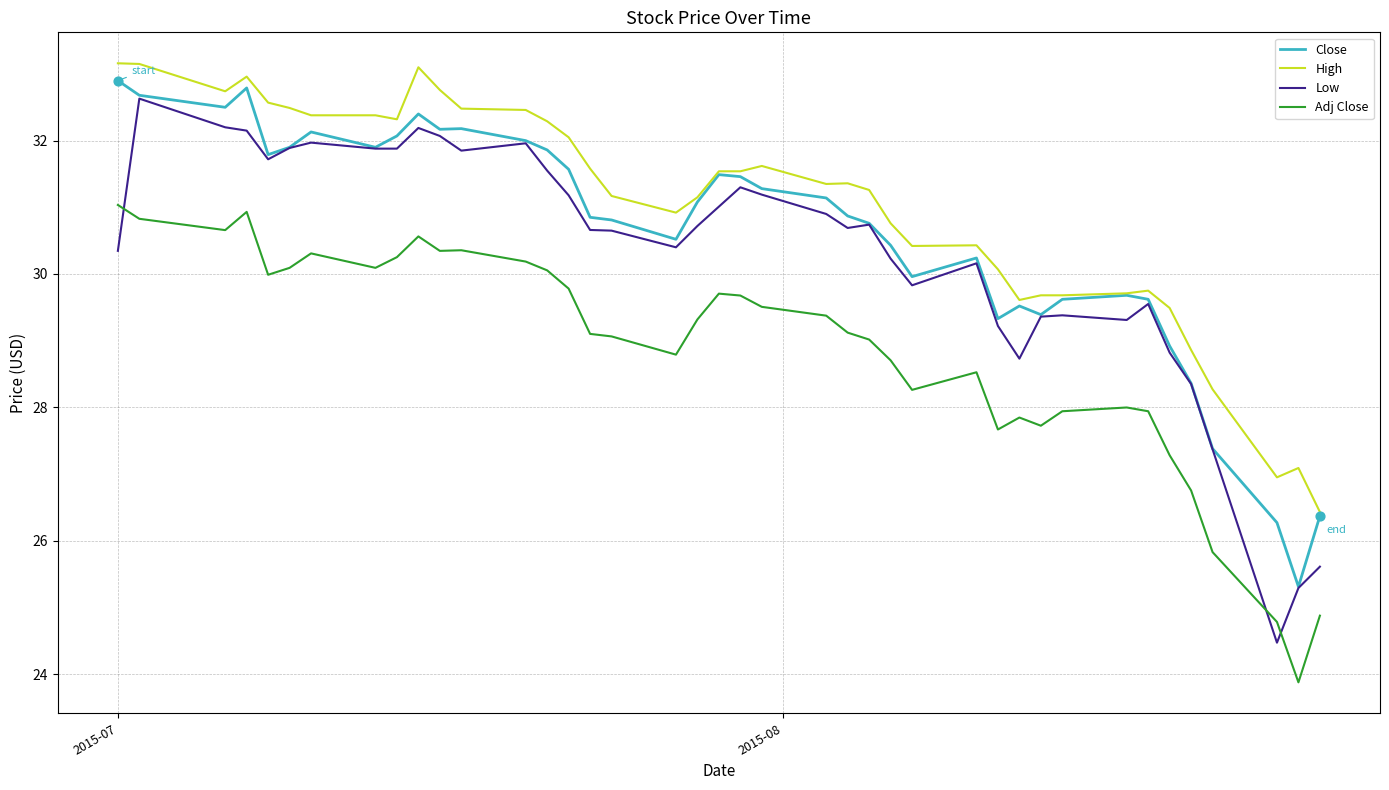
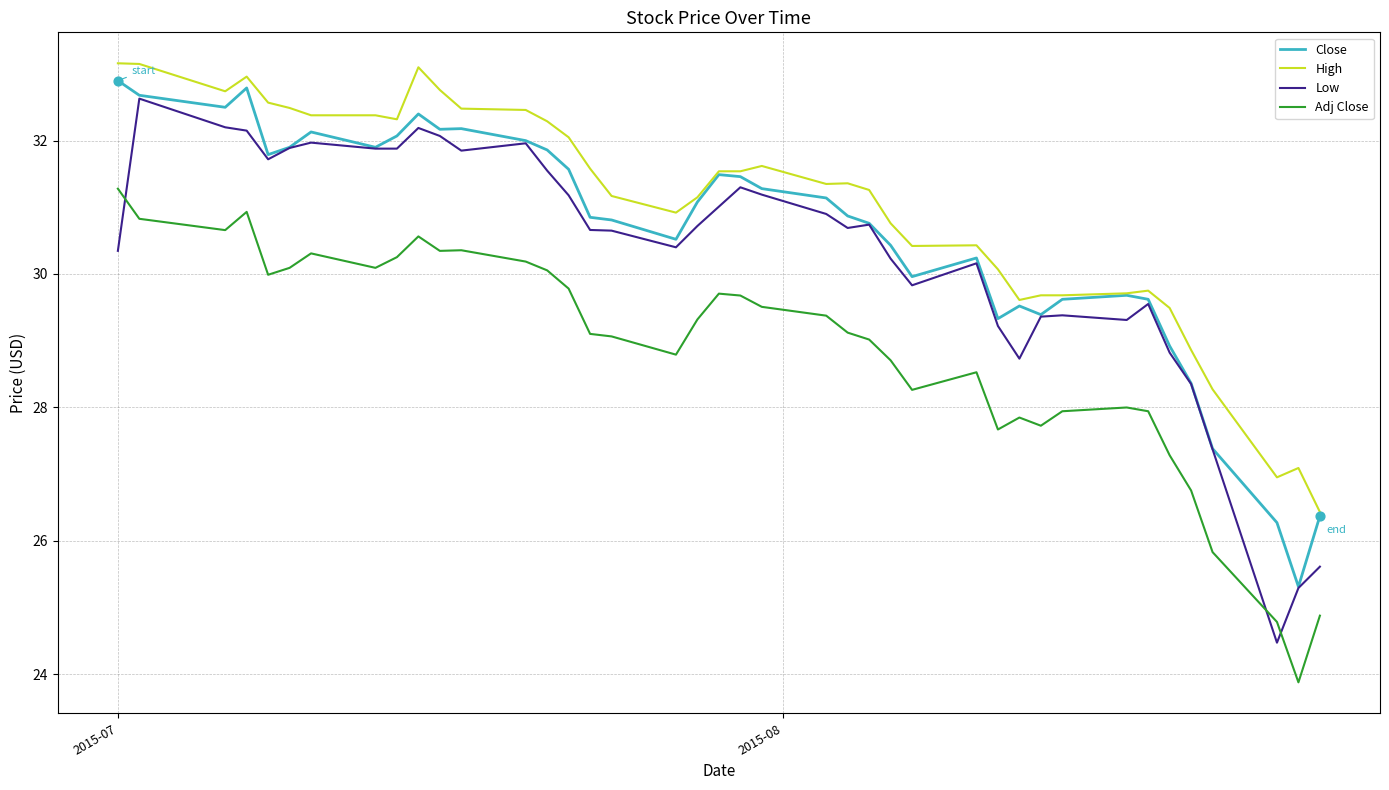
Adj Close, 2015-07: 31.0 -> 31.3
